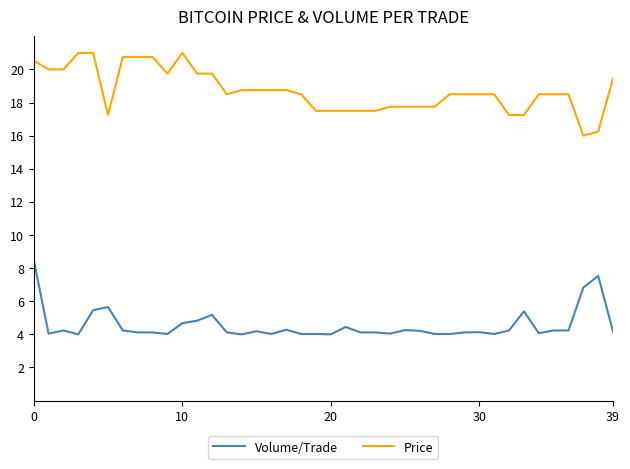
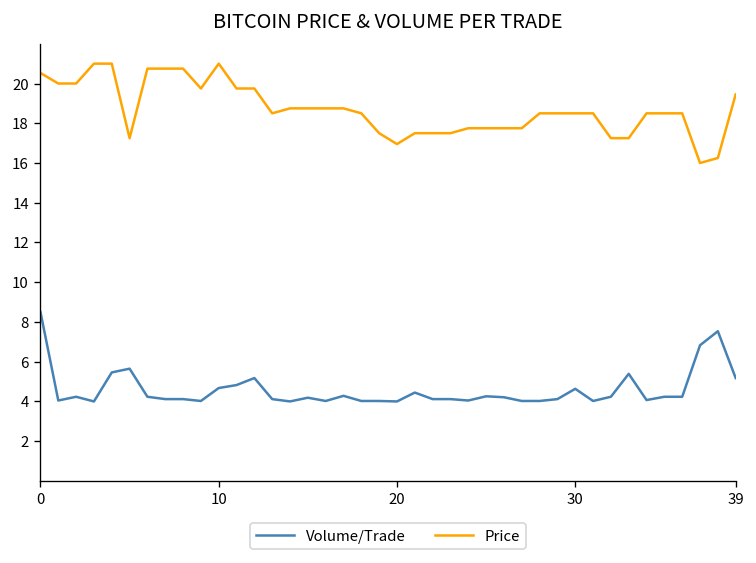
Price, 20: 17.5 -> 17.0
Volume/Trade, 30: 4.1 -> 4.6
Volume/Trade, 39: 4.2 -> 5.2
